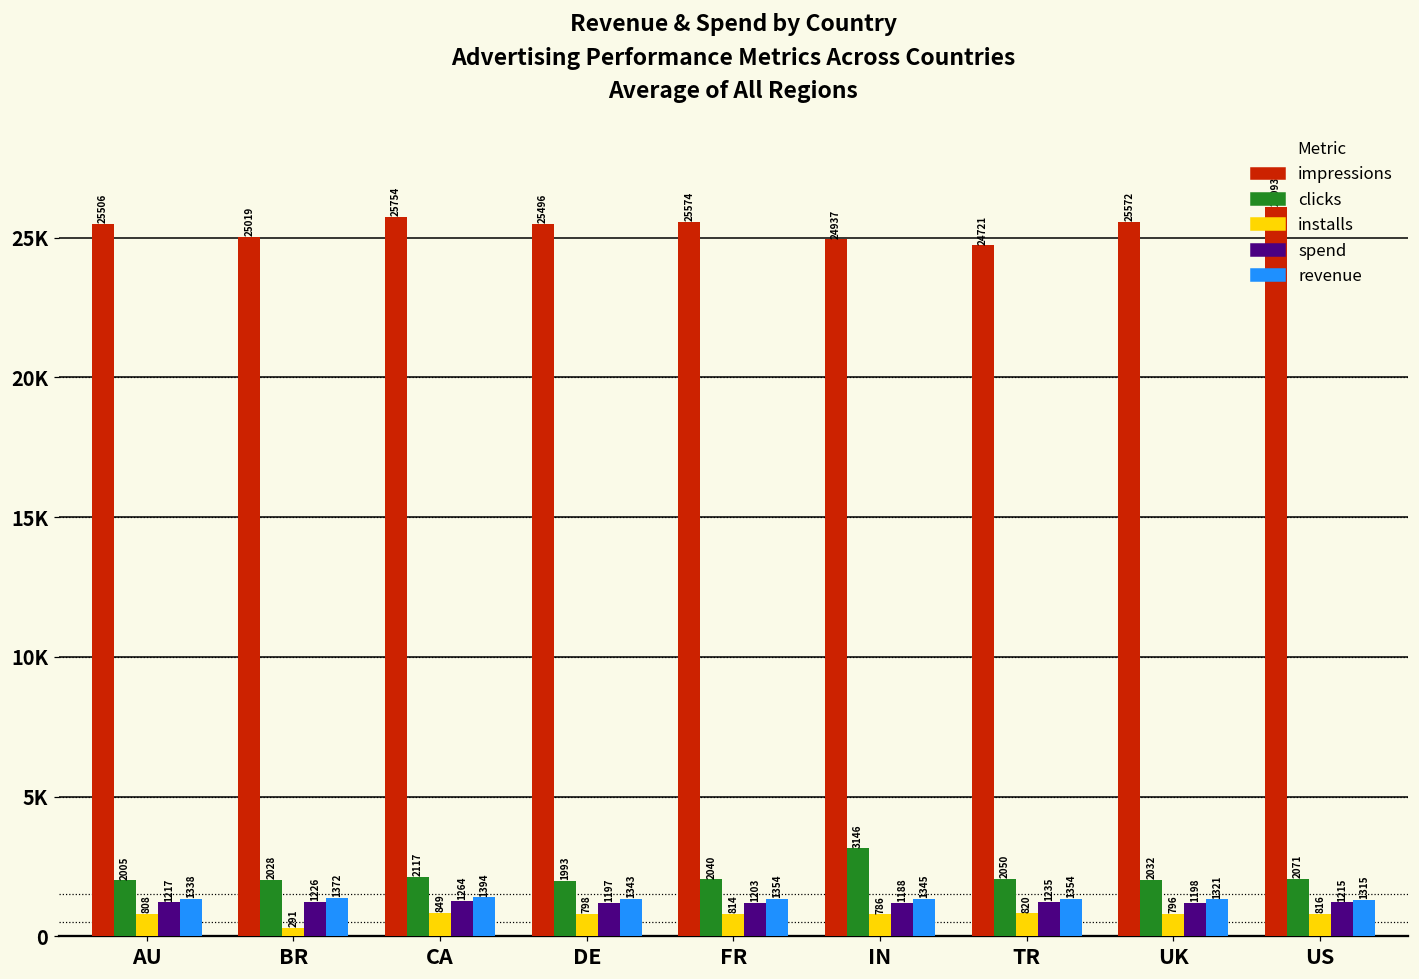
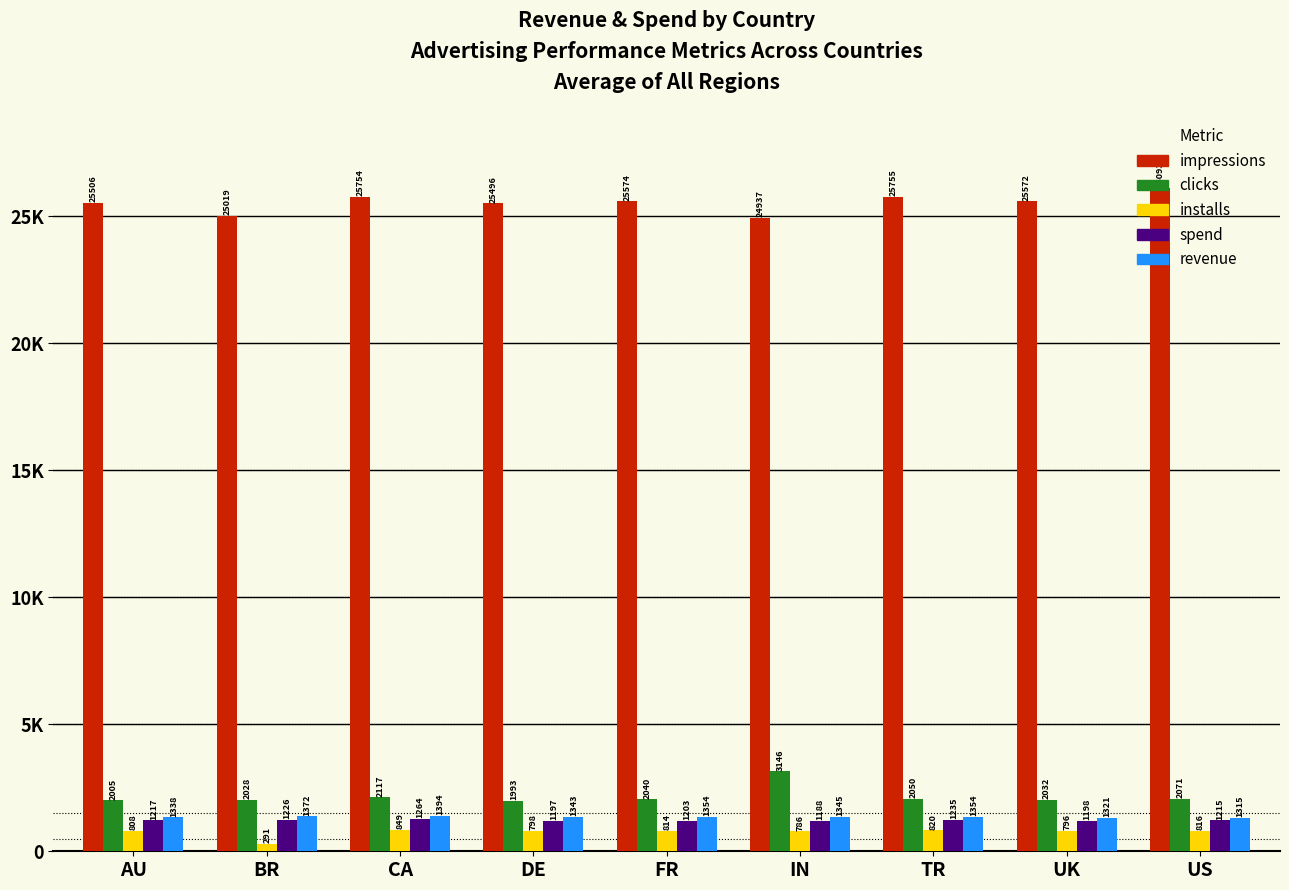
impressions, TR: 24721 -> 25755
